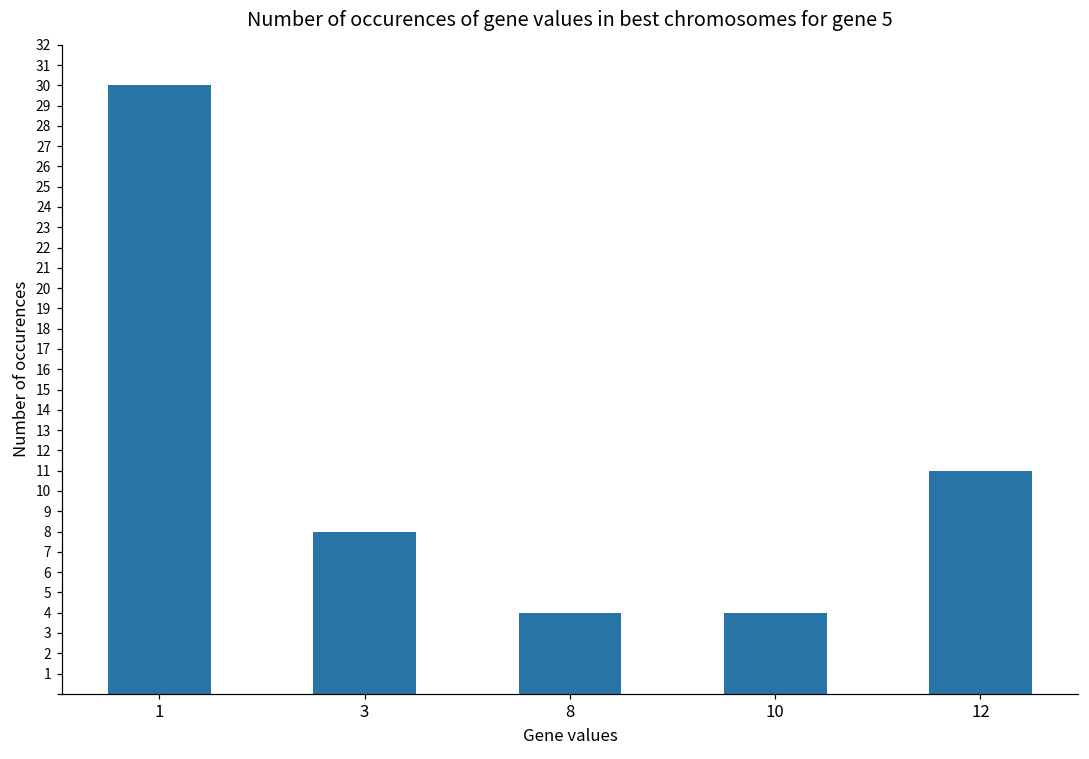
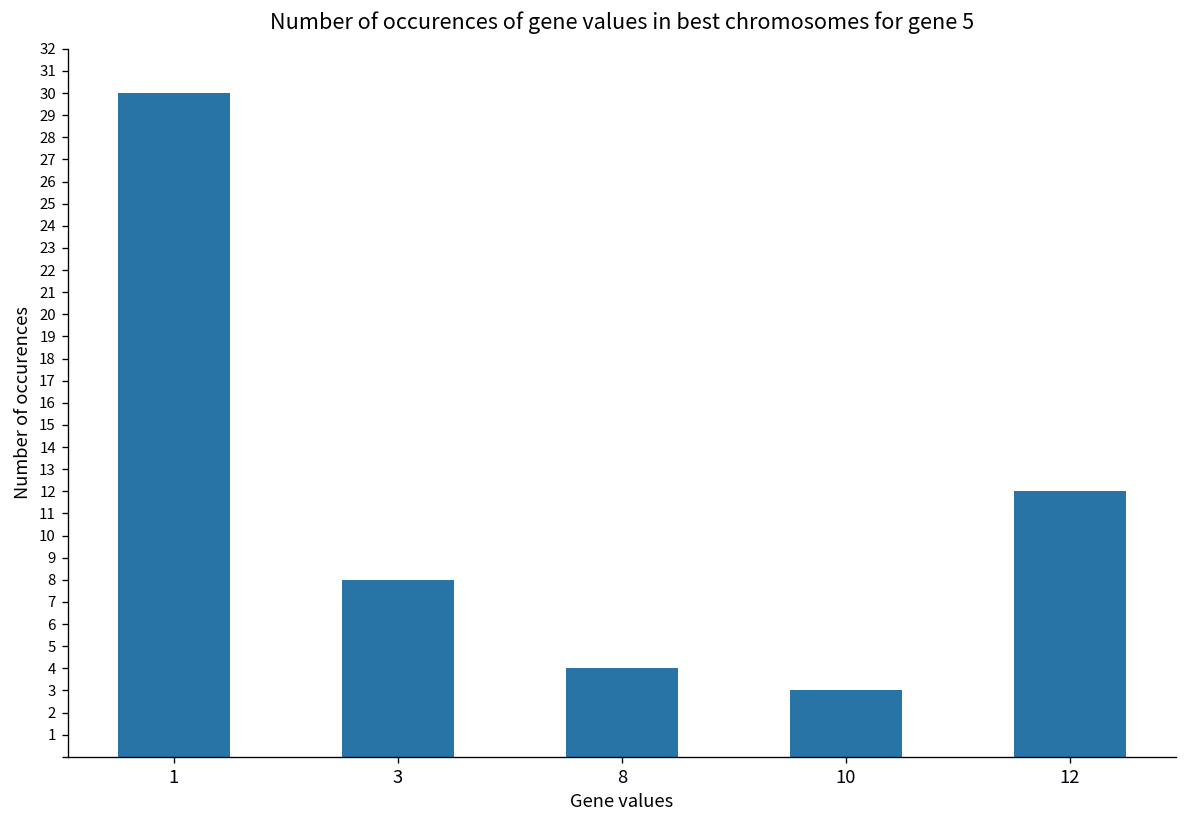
10: 4 -> 3
12: 11 -> 12
